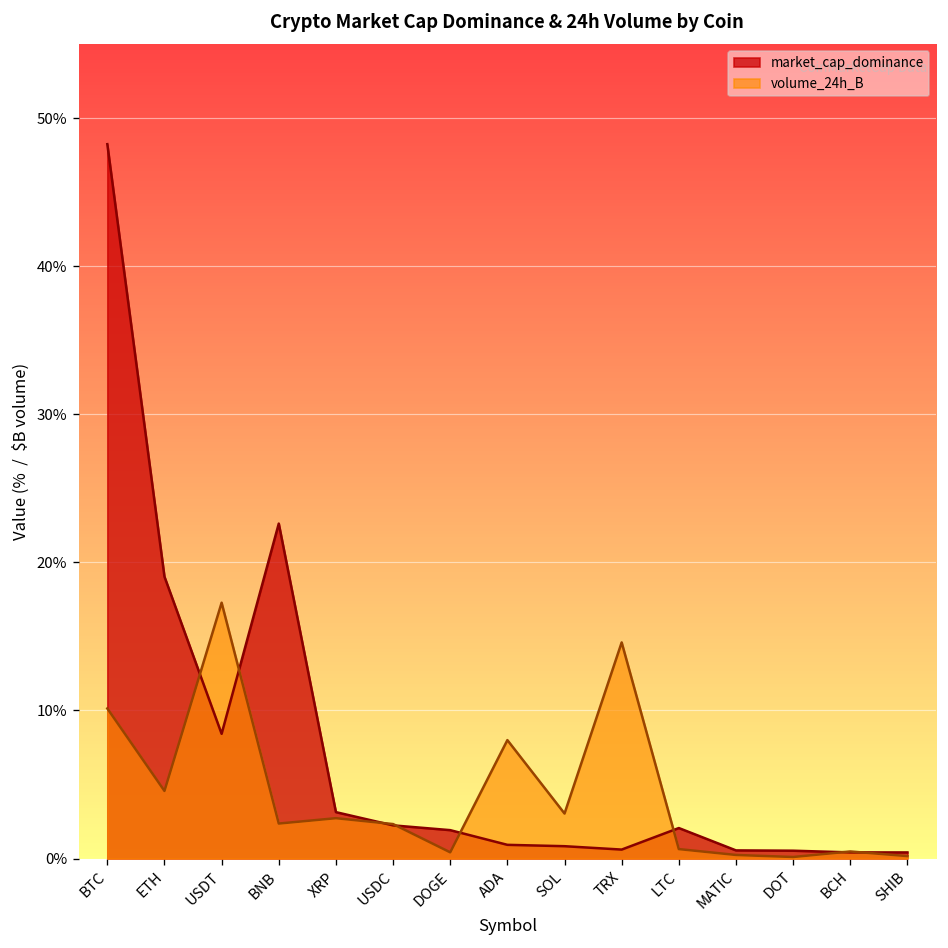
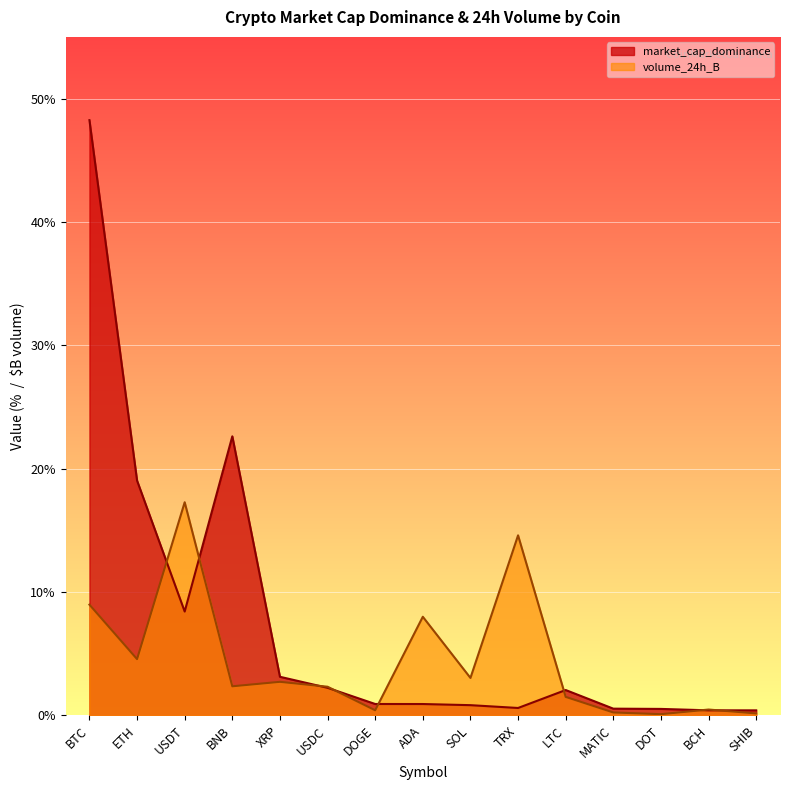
volume_24h_B, BTC: 10.1% -> 9.0%
market_cap_dominance, DOGE: 1.9% -> 0.9%
volume_24h_B, LTC: 0.6% -> 1.5%
